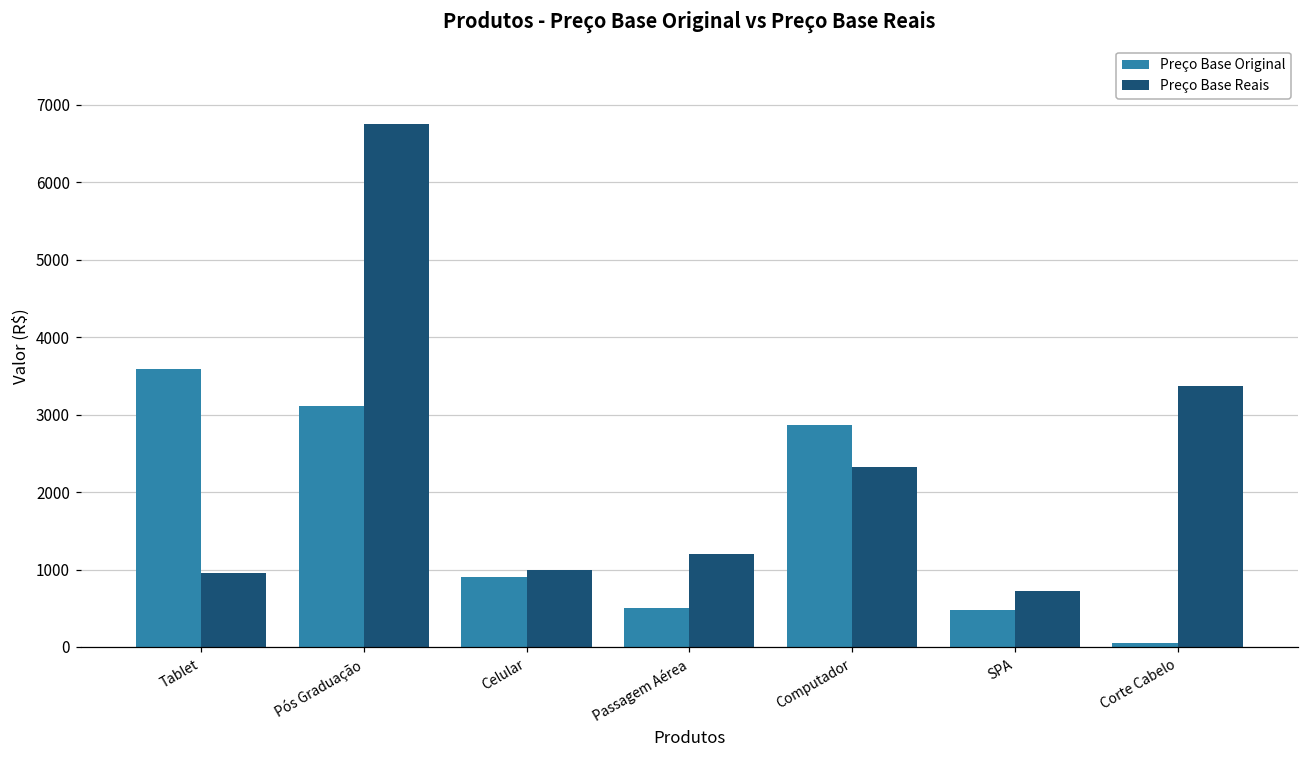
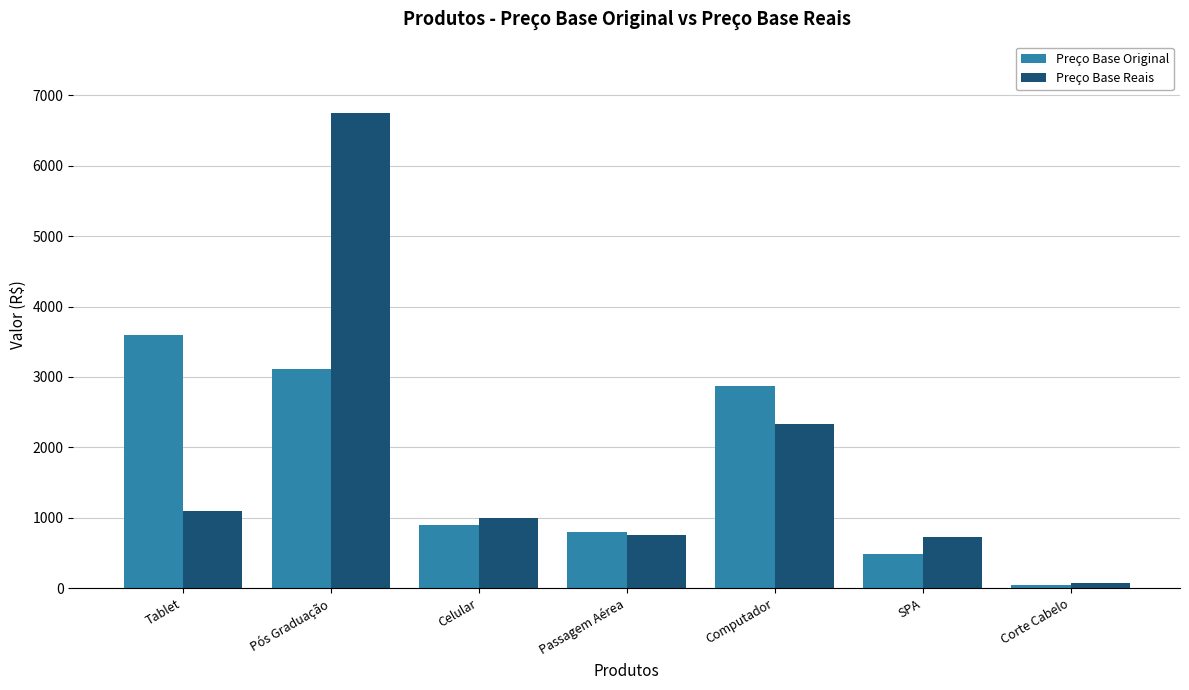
Preço Base Reais, Tablet: 1000 -> 1100
Preço Base Original, Passagem Aérea: 500 -> 800
Preço Base Reais, Passagem Aérea: 1200 -> 800
Preço Base Reais, Corte Cabelo: 3400 -> 100
